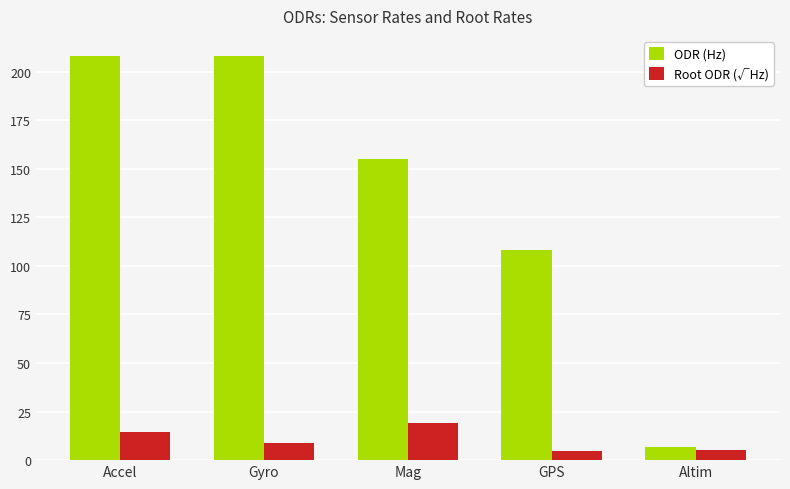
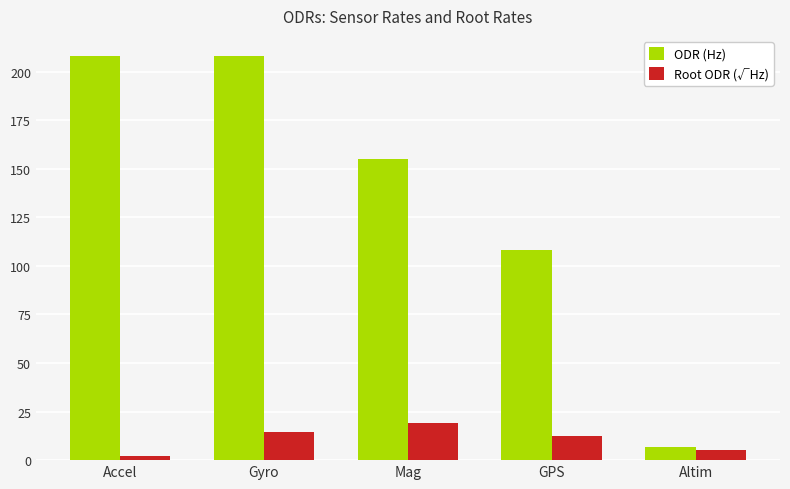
Root ODR (√Hz), Accel: 14 -> 2
Root ODR (√Hz), Gyro: 9 -> 14
Root ODR (√Hz), GPS: 5 -> 12
